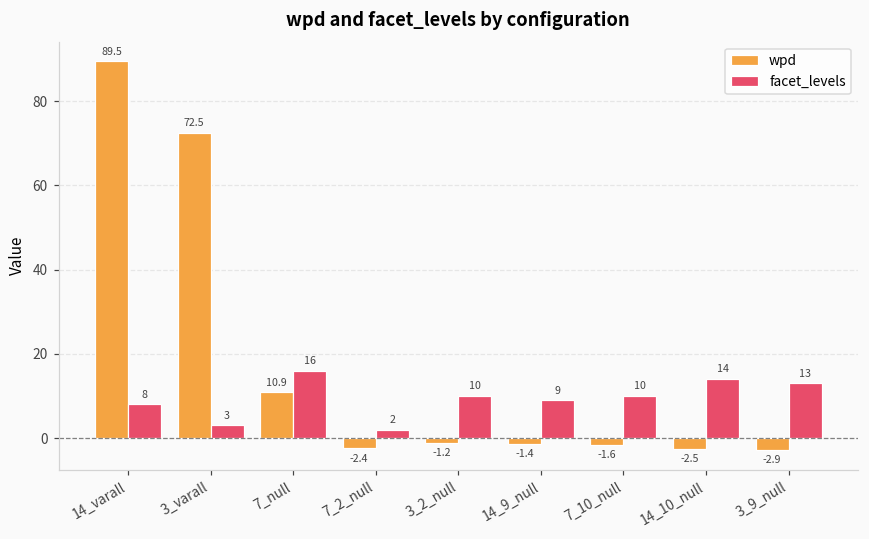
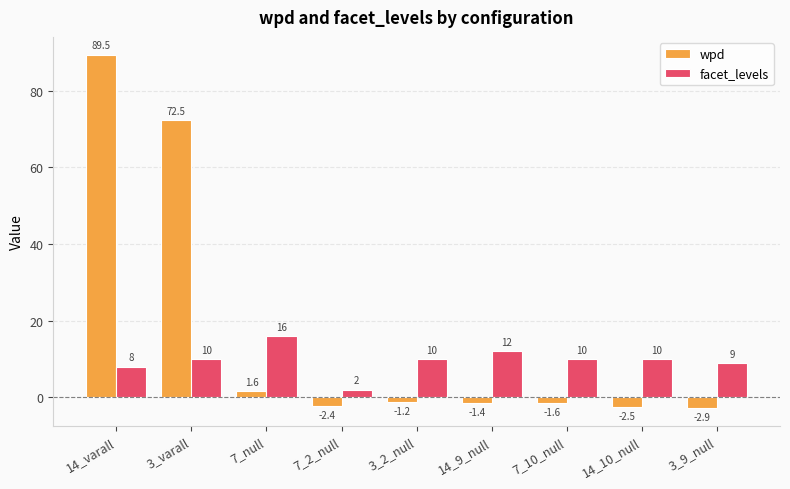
facet_levels, 3_varall: 3 -> 10
wpd, 7_null: 10.9 -> 1.6
facet_levels, 14_9_null: 9 -> 12
facet_levels, 14_10_null: 14 -> 10
facet_levels, 3_9_null: 13 -> 9
